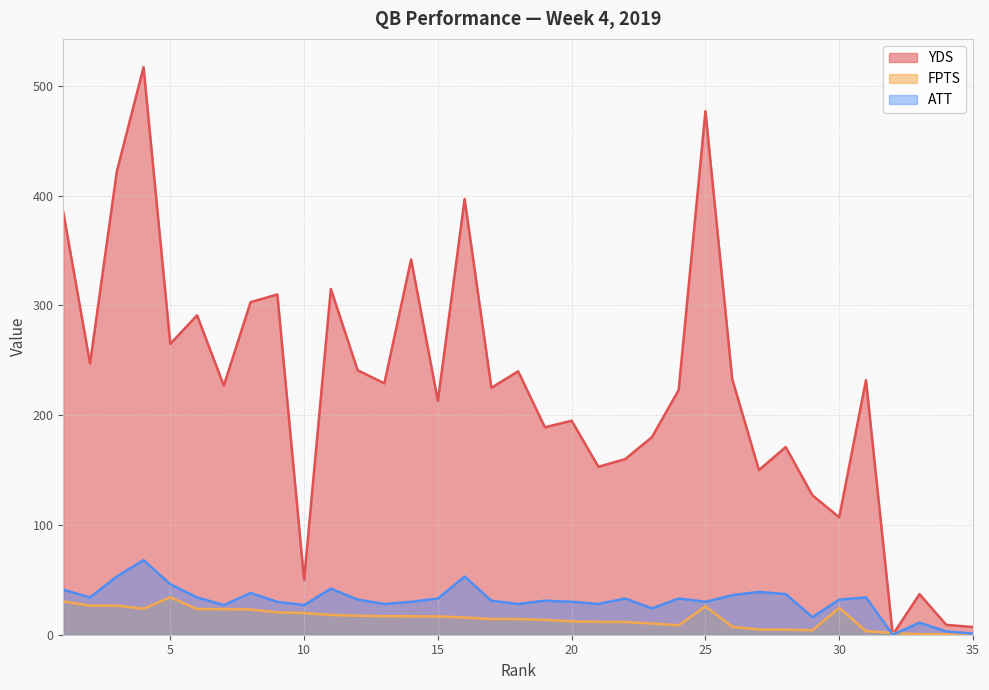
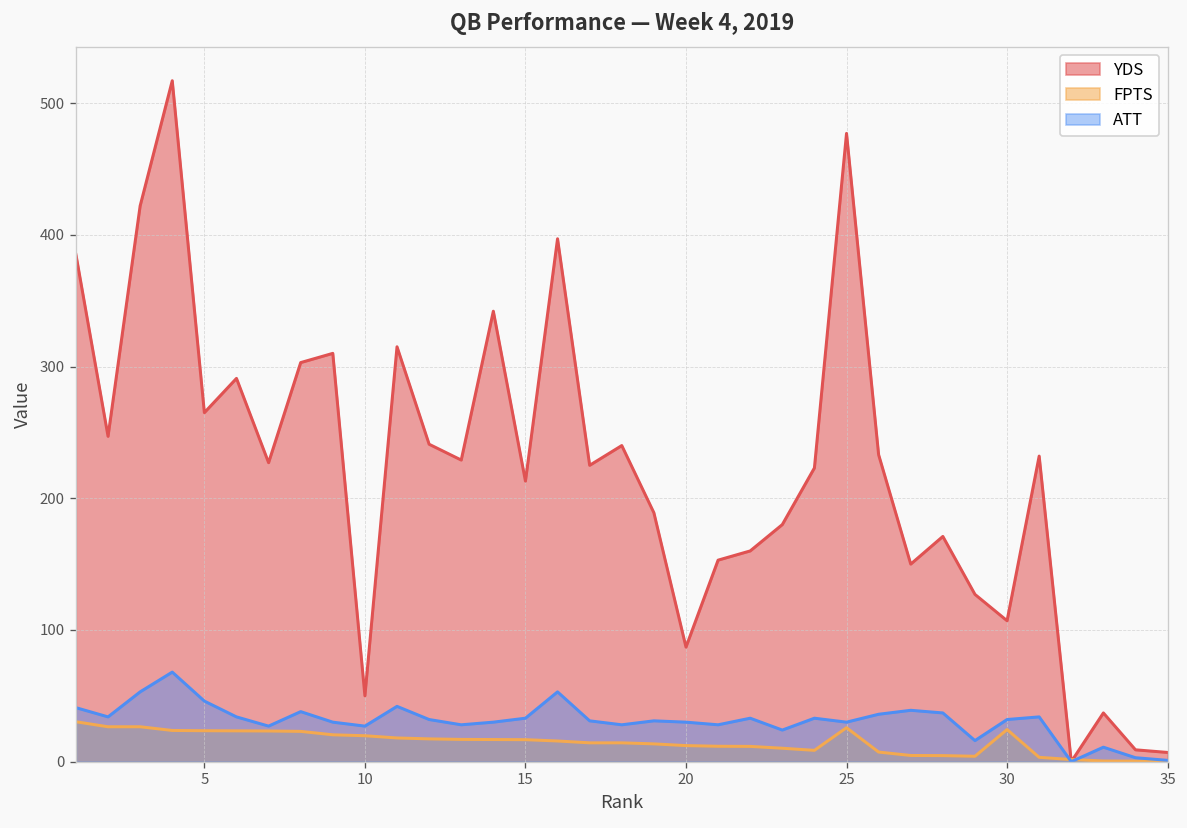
FPTS, 5: 34 -> 24
YDS, 20: 195 -> 87
